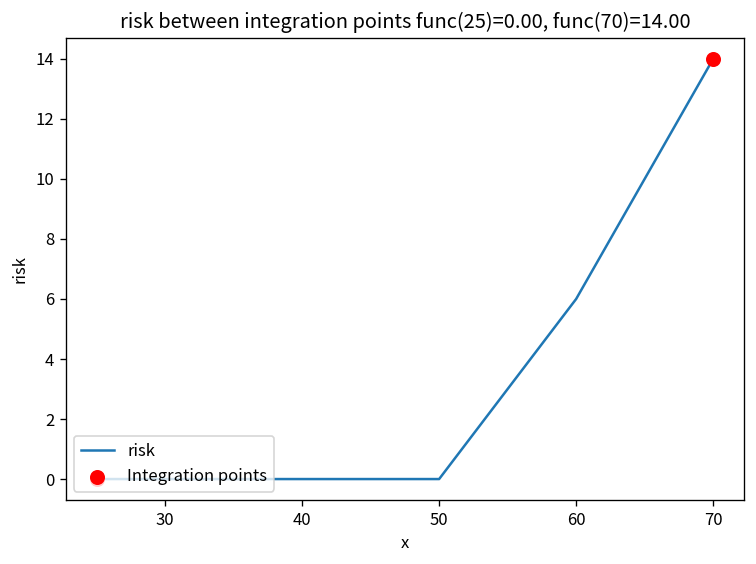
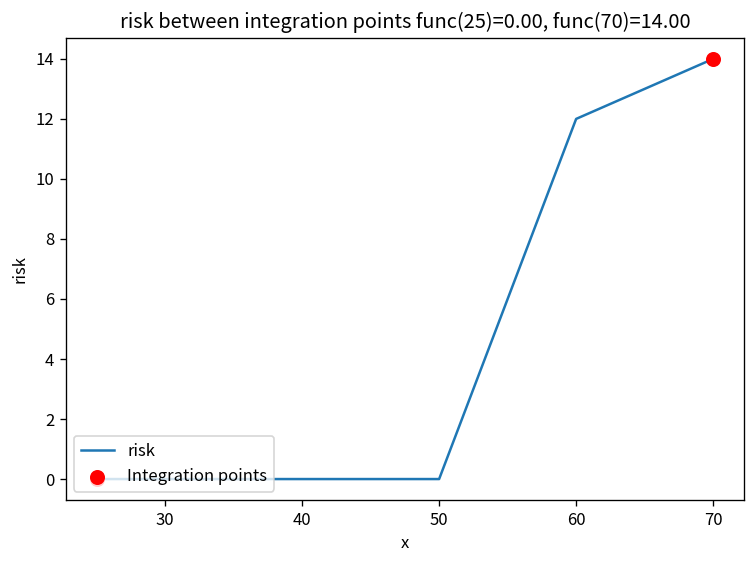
risk, 60: 6 -> 12
